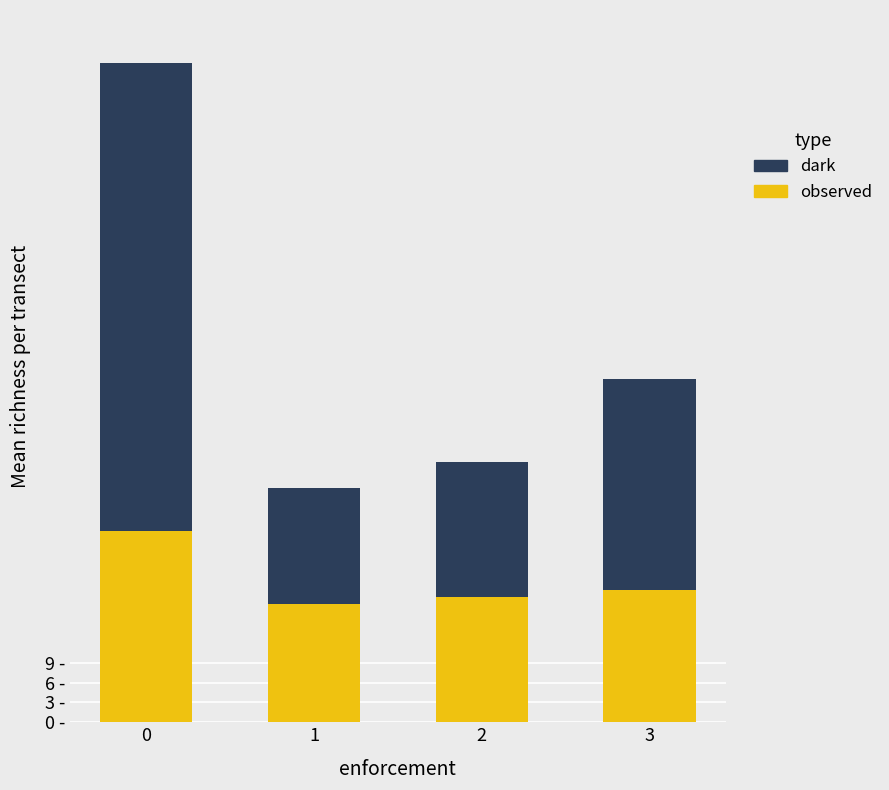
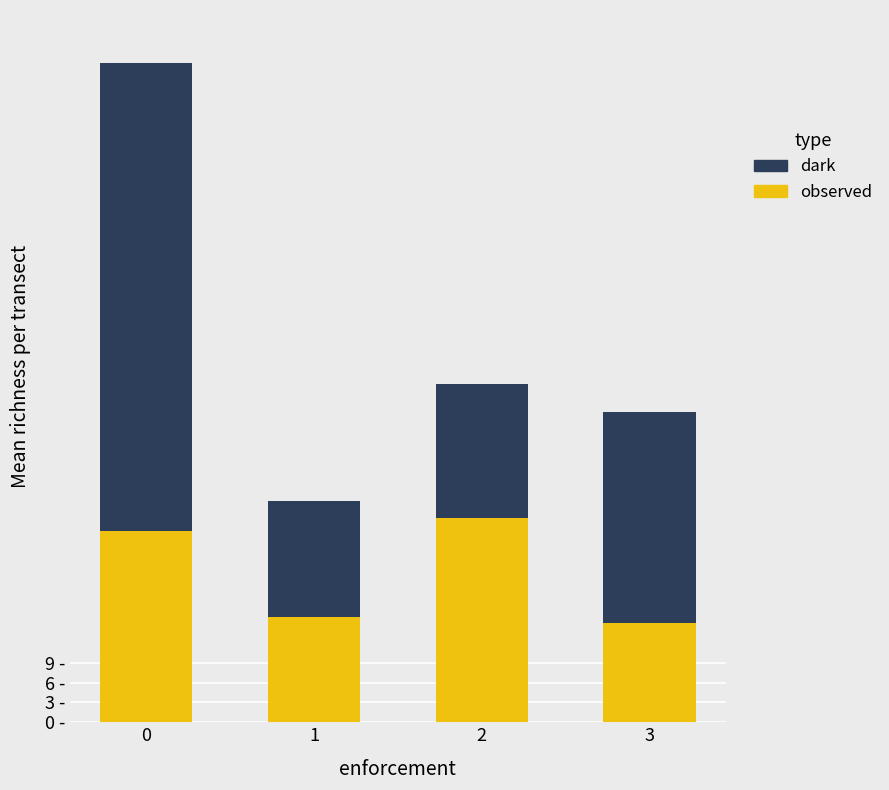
observed, 1: 18 - -> 16 -
observed, 2: 19 - -> 31 -
observed, 3: 20 - -> 15 -
